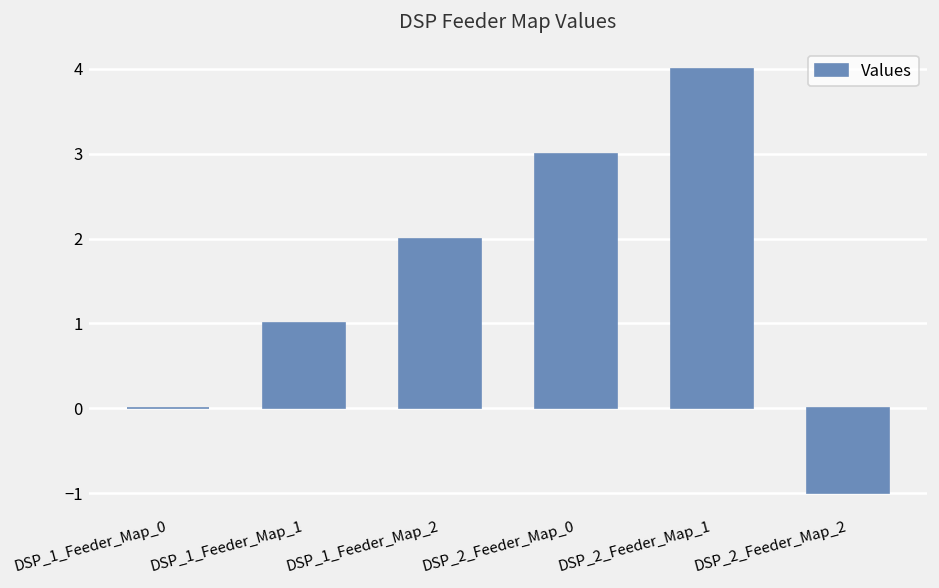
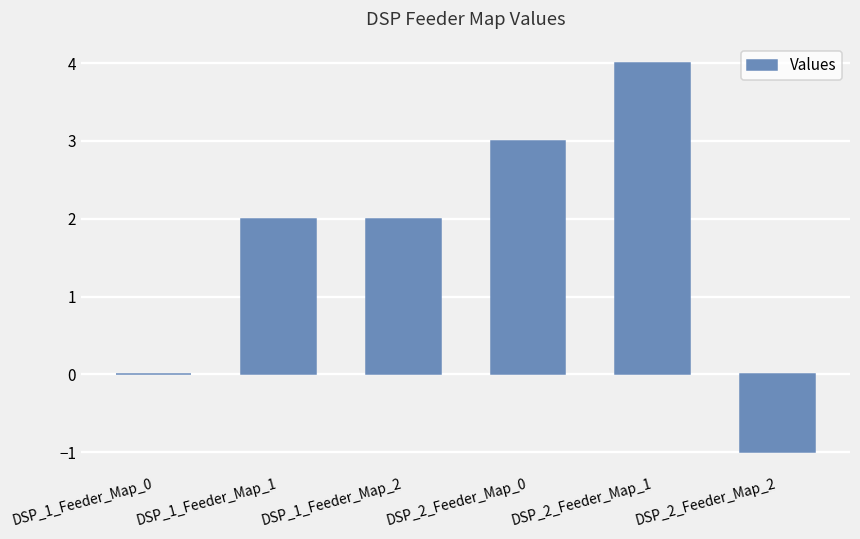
DSP_1_Feeder_Map_1: 1 -> 2
